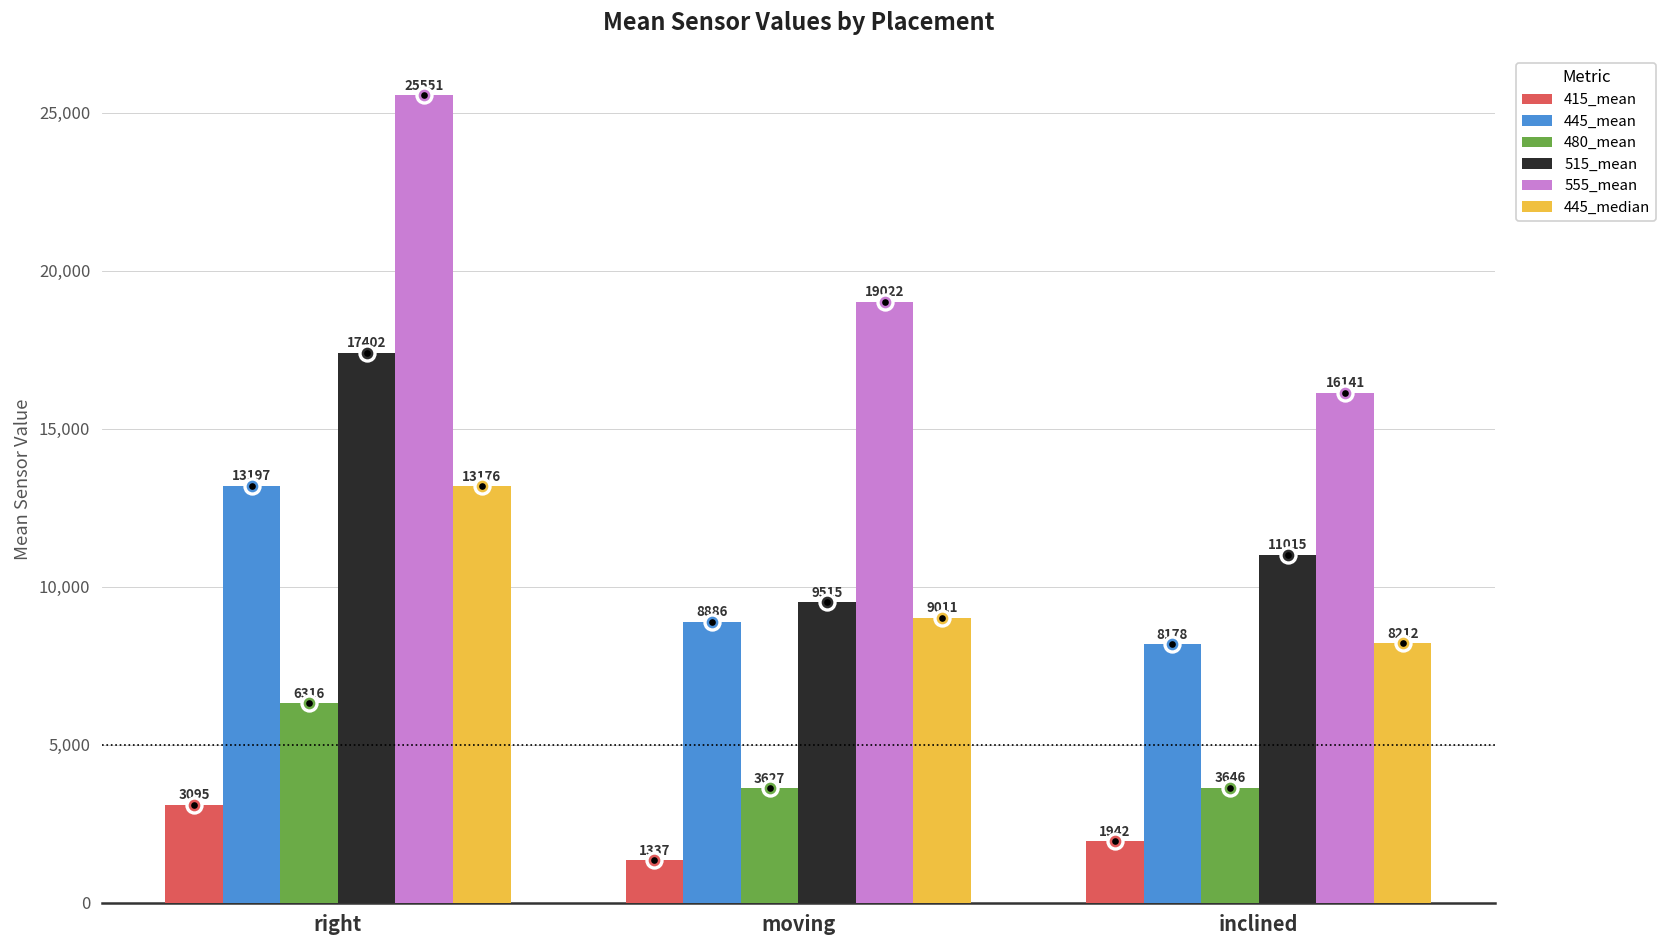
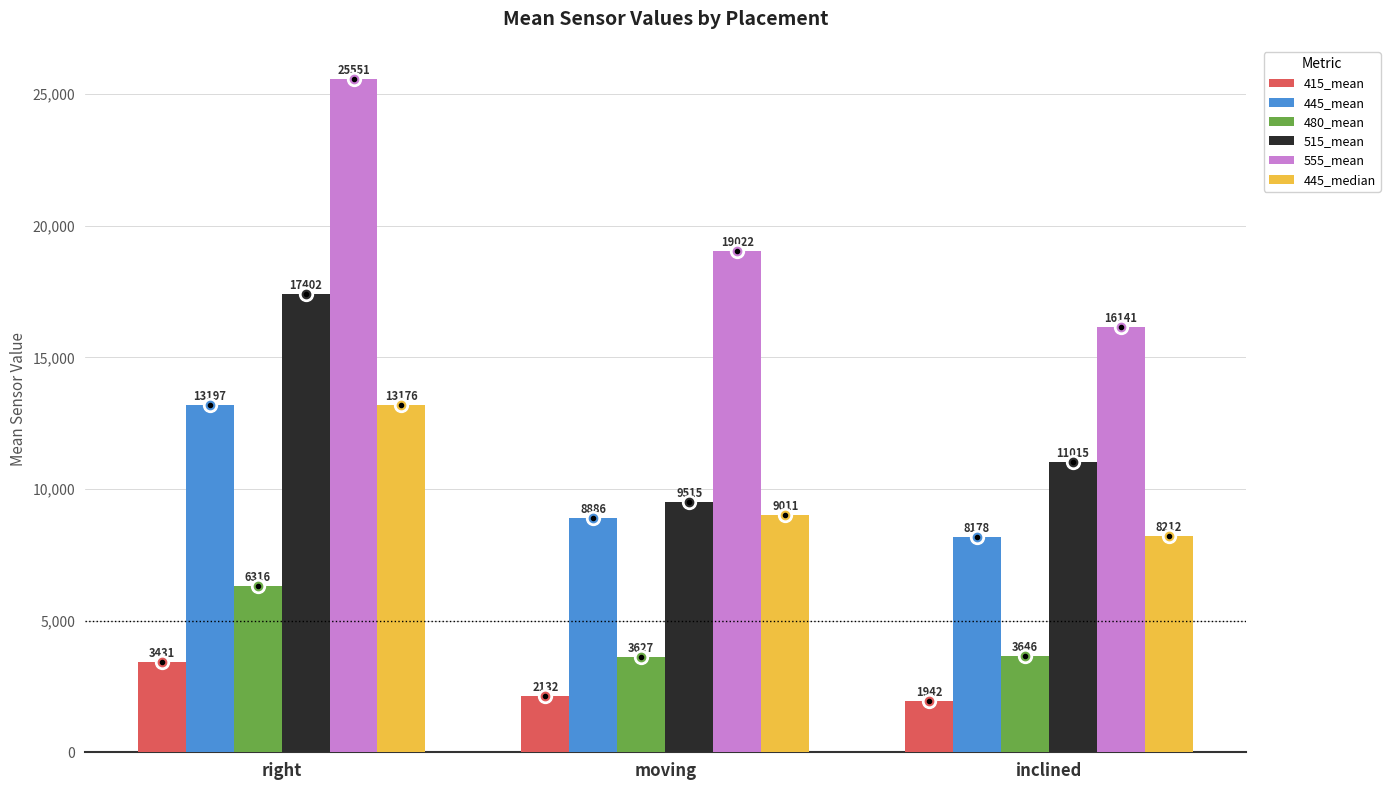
415_mean, right: 3095 -> 3431
415_mean, moving: 1337 -> 2132
